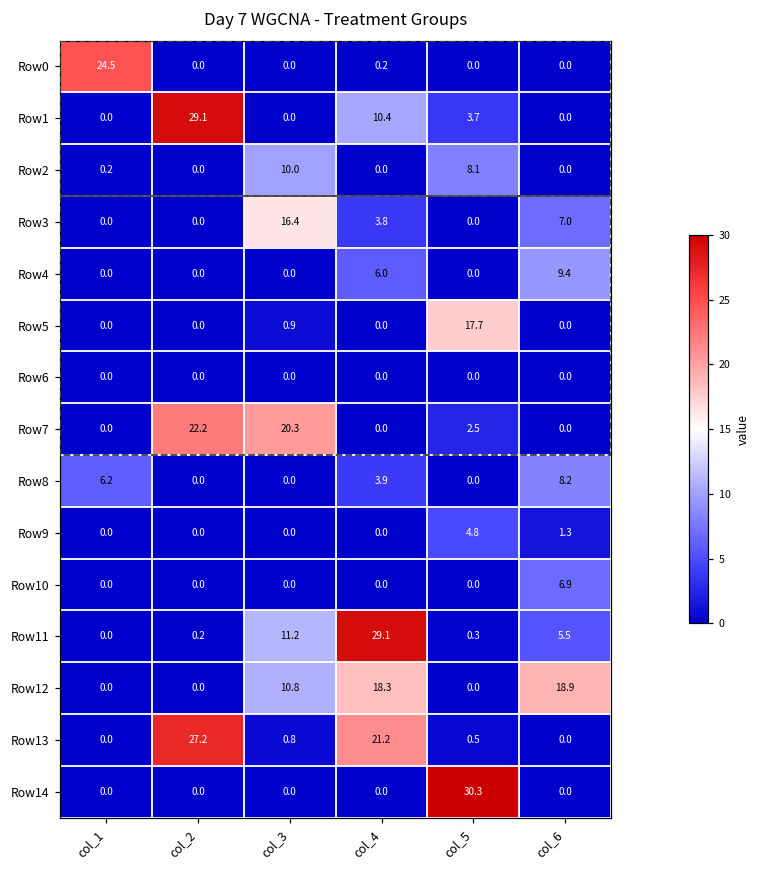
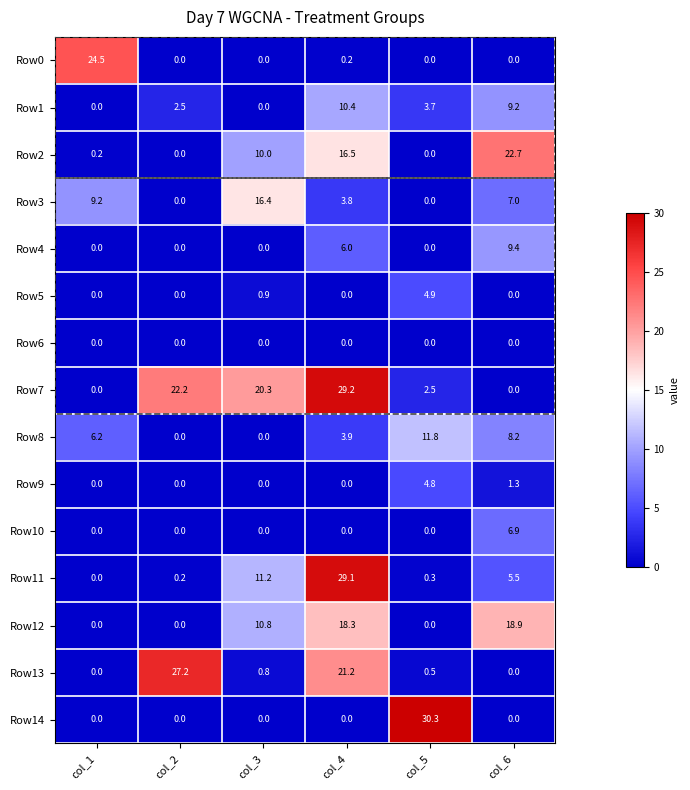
Row1, col_2: 29.1 -> 2.5
Row1, col_6: 0.0 -> 9.2
Row2, col_4: 0.0 -> 16.5
Row2, col_5: 8.1 -> 0.0
Row2, col_6: 0.0 -> 22.7
Row3, col_1: 0.0 -> 9.2
Row5, col_5: 17.7 -> 4.9
Row7, col_4: 0.0 -> 29.2
Row8, col_5: 0.0 -> 11.8
